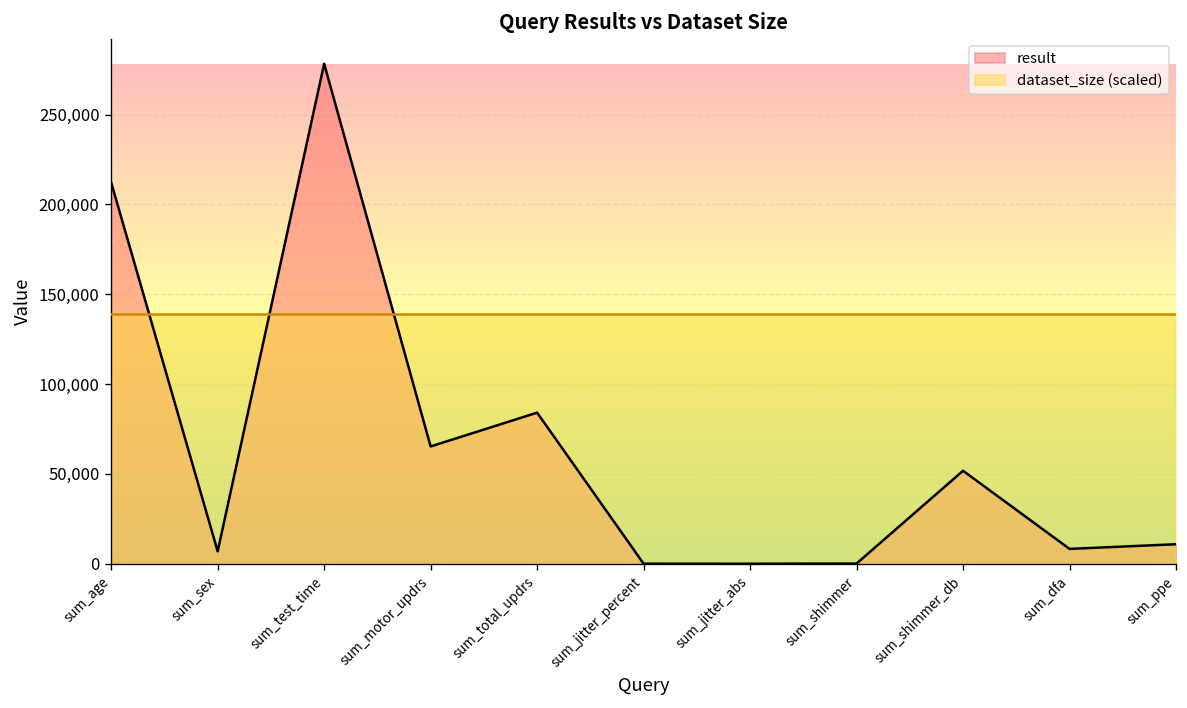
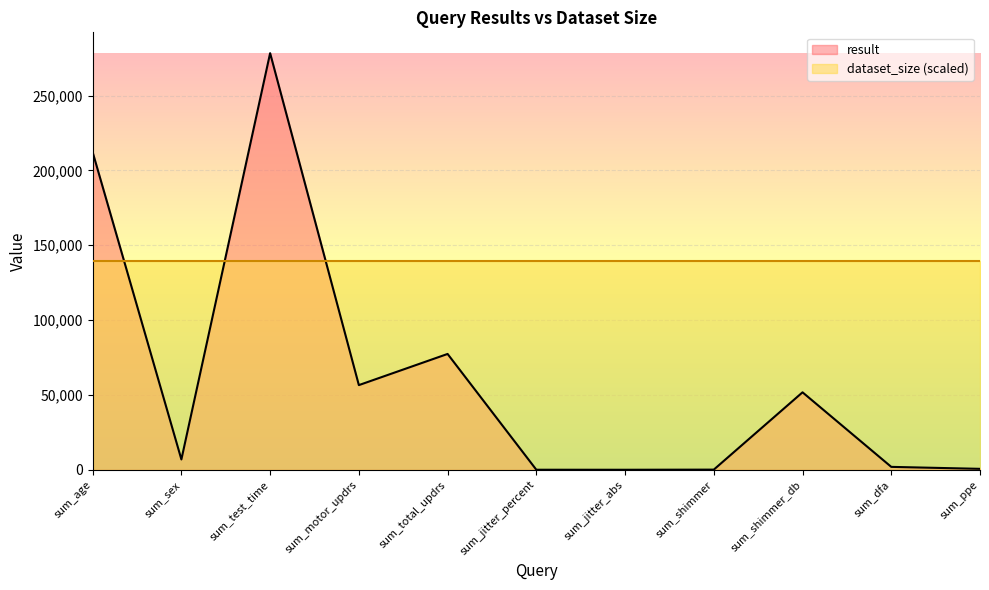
result, sum_motor_updrs: 65,000 -> 57,000
result, sum_total_updrs: 84,000 -> 77,000
result, sum_dfa: 8,000 -> 2,000
result, sum_ppe: 11,000 -> 1,000
